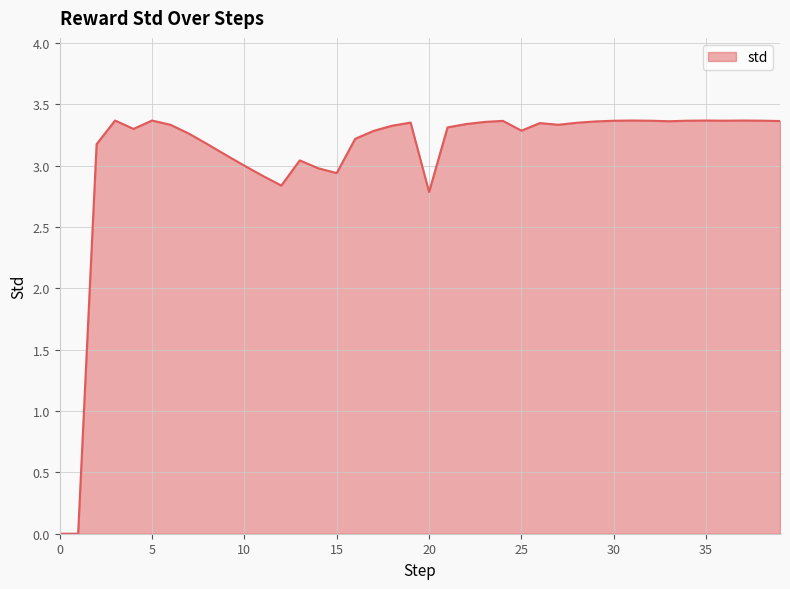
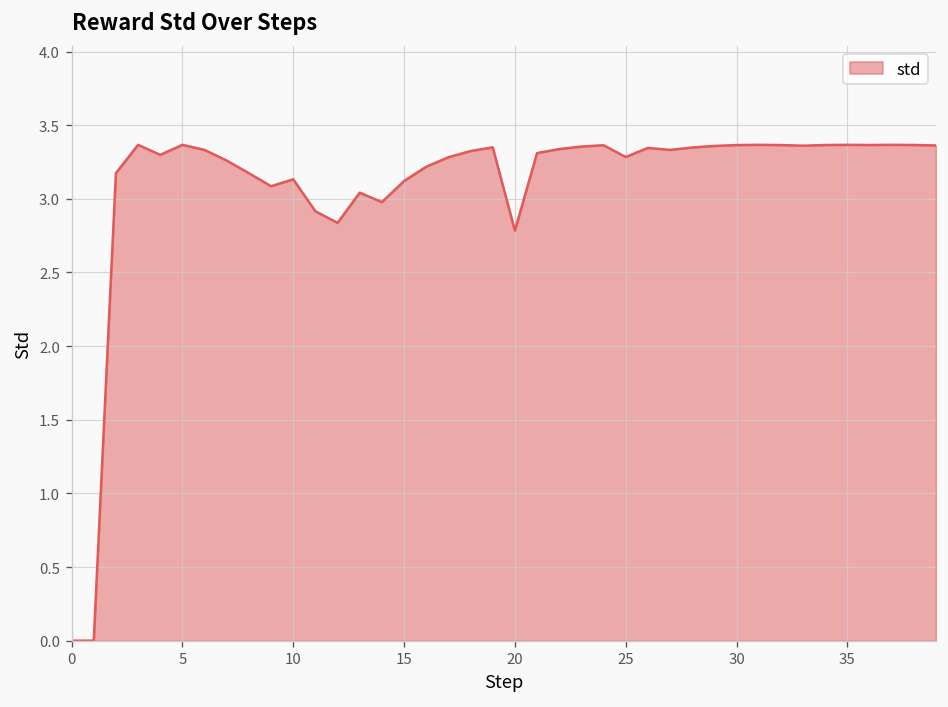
10: 3.00 -> 3.13
15: 2.94 -> 3.12
